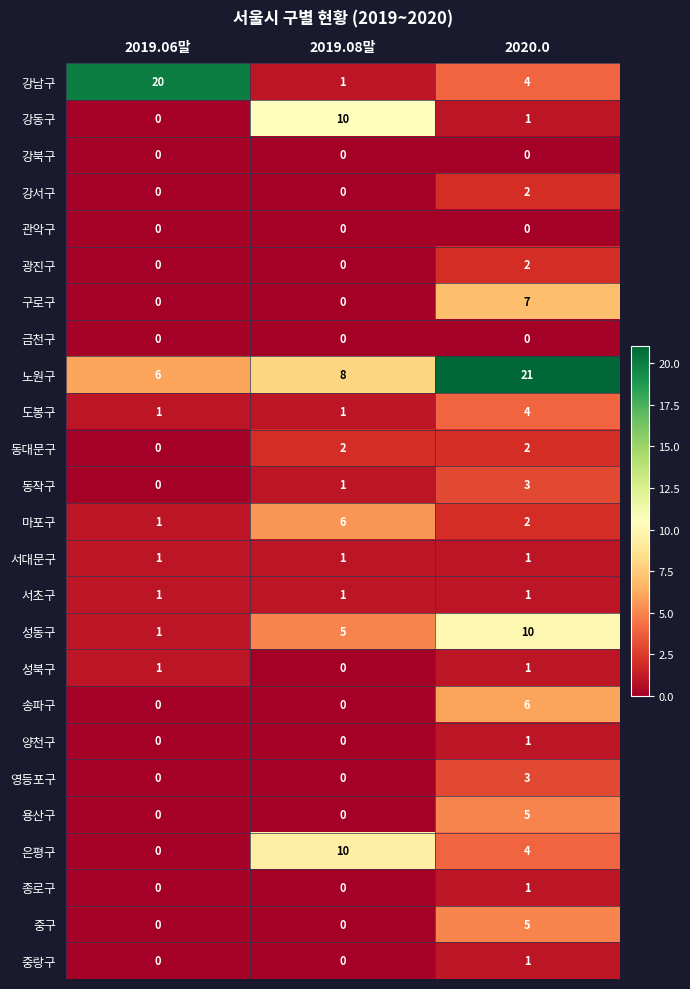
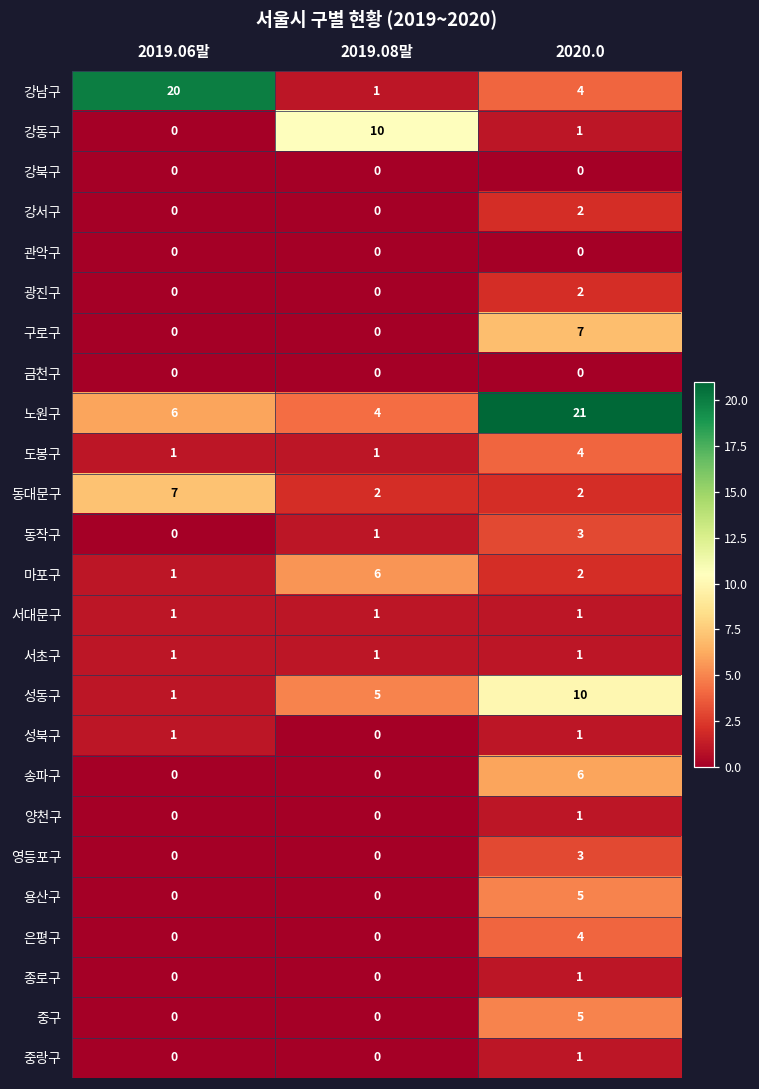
노원구, 2019.08말: 8 -> 4
동대문구, 2019.06말: 0 -> 7
은평구, 2019.08말: 10 -> 0
